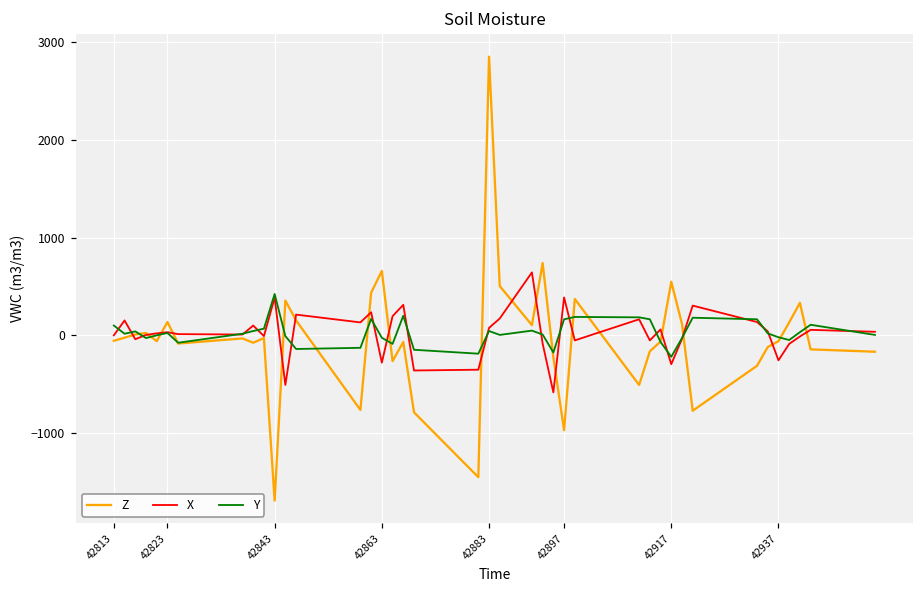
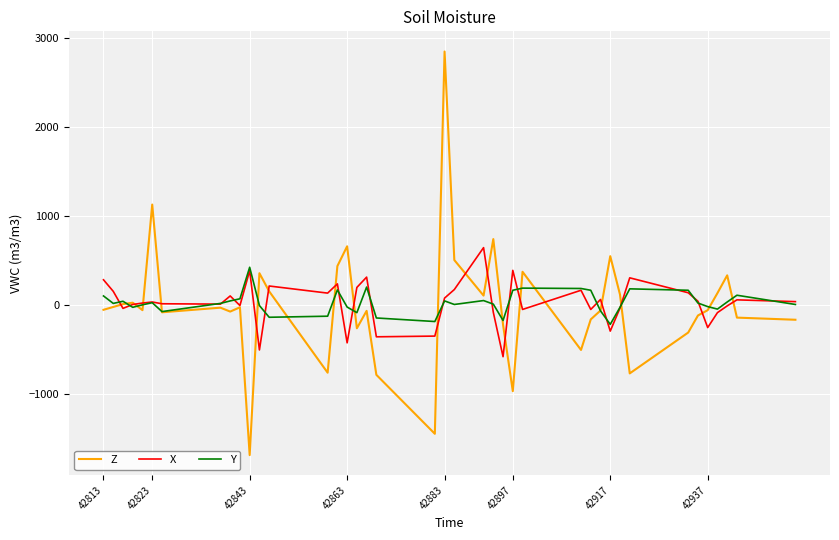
X, 42813: 0 -> 300
Z, 42823: 100 -> 1100
X, 42863: -300 -> -400
